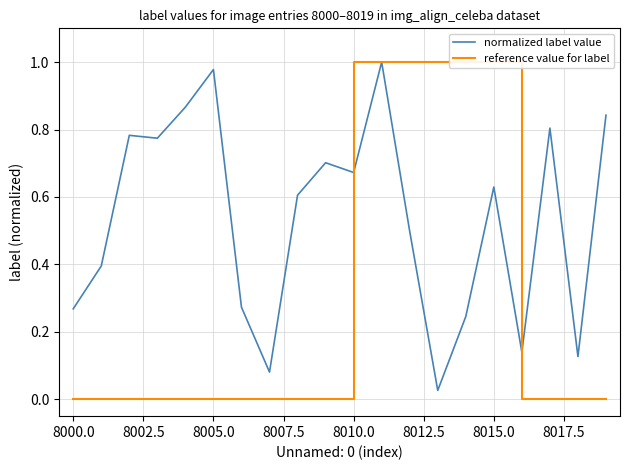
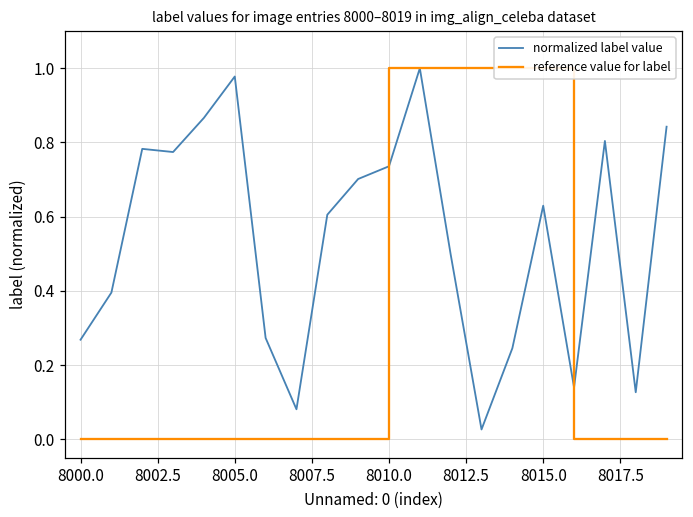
normalized label value, 8010.0: 0.67 -> 0.74
